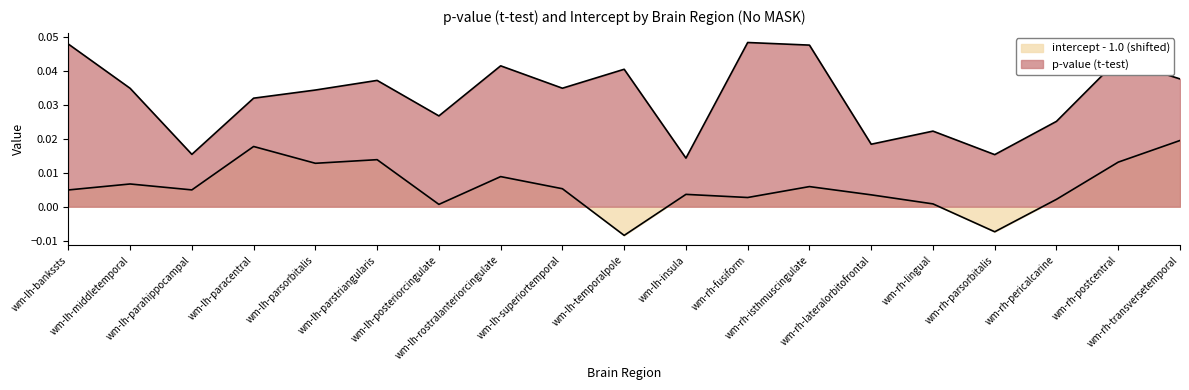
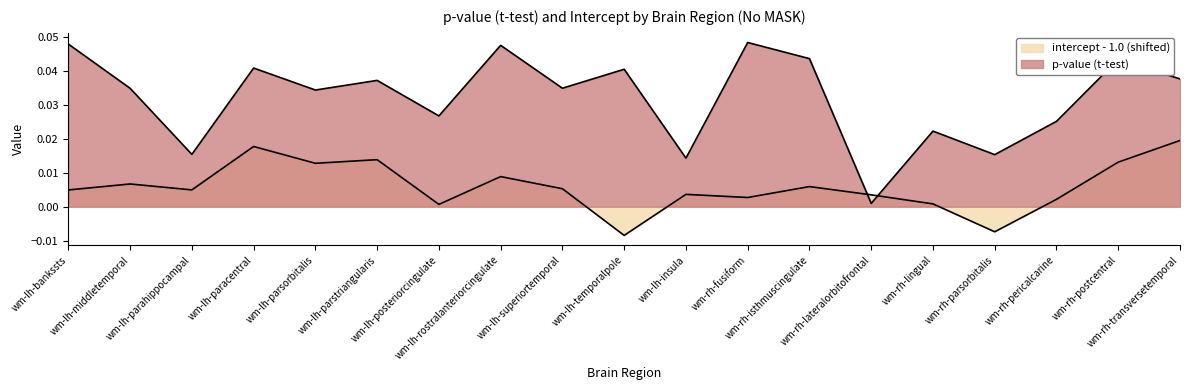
p-value (t-test), wm-lh-paracentral: 0.032 -> 0.041
p-value (t-test), wm-lh-rostralanteriorcingulate: 0.041 -> 0.047
p-value (t-test), wm-rh-isthmuscingulate: 0.048 -> 0.044
p-value (t-test), wm-rh-lateralorbitofrontal: 0.018 -> 0.001
